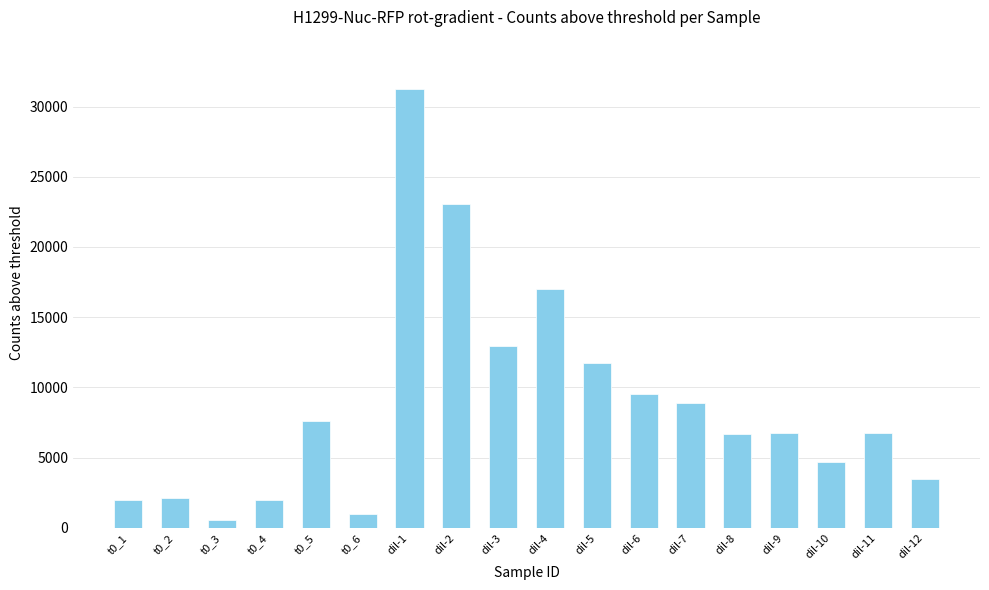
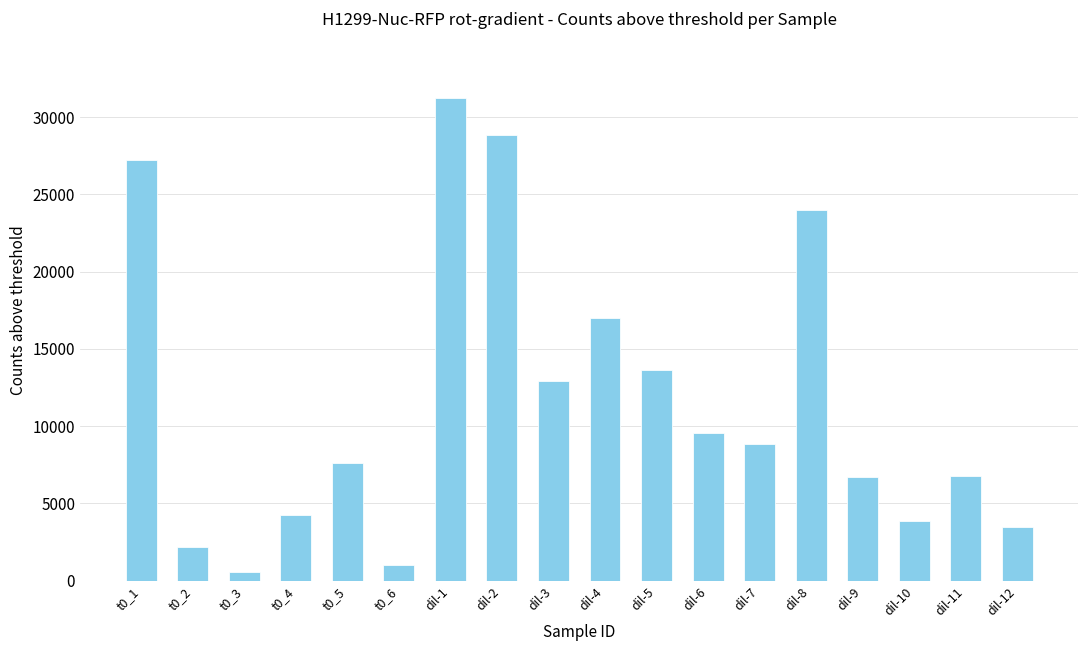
t0_1: 1900 -> 27200
t0_4: 2000 -> 4200
dil-2: 23000 -> 28800
dil-5: 11800 -> 13600
dil-8: 6700 -> 24000
dil-10: 4700 -> 3900
